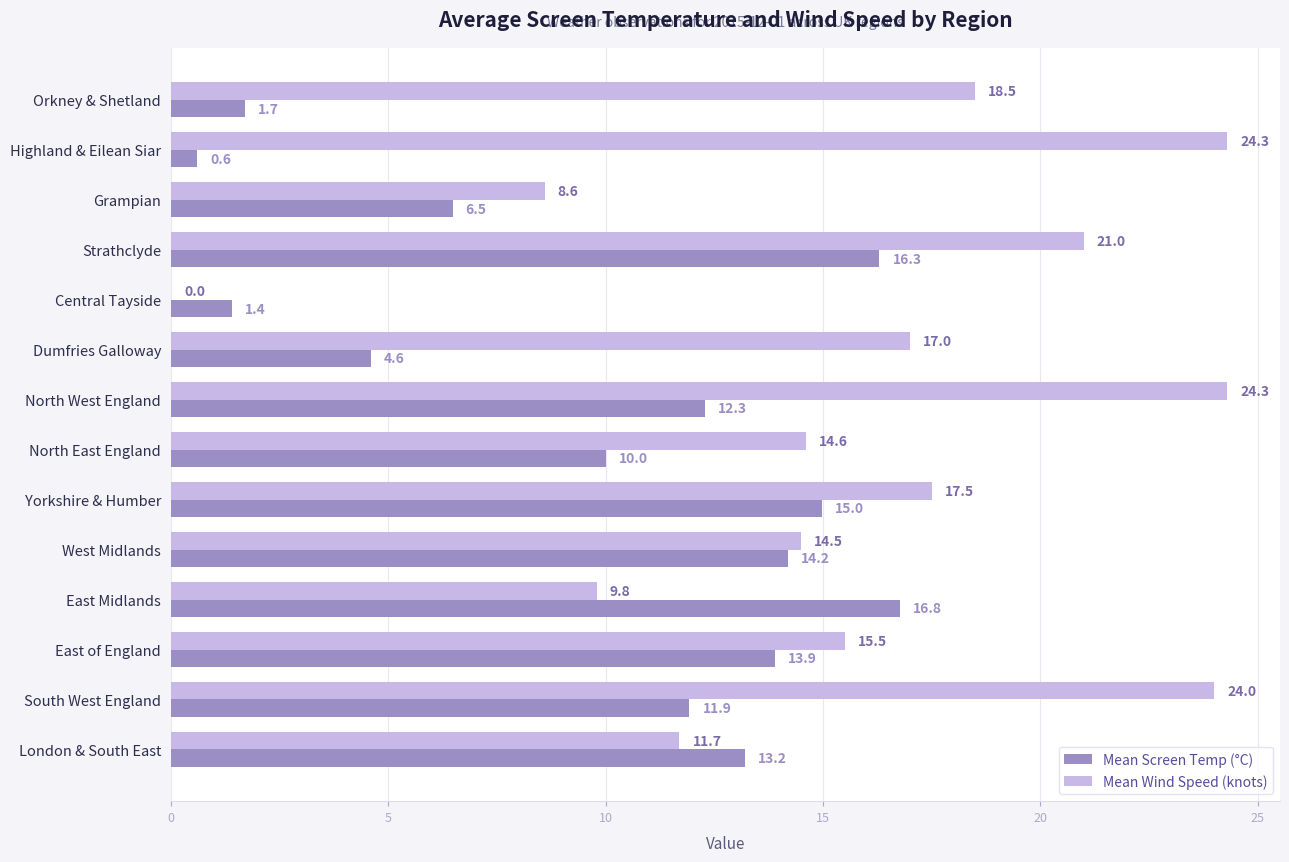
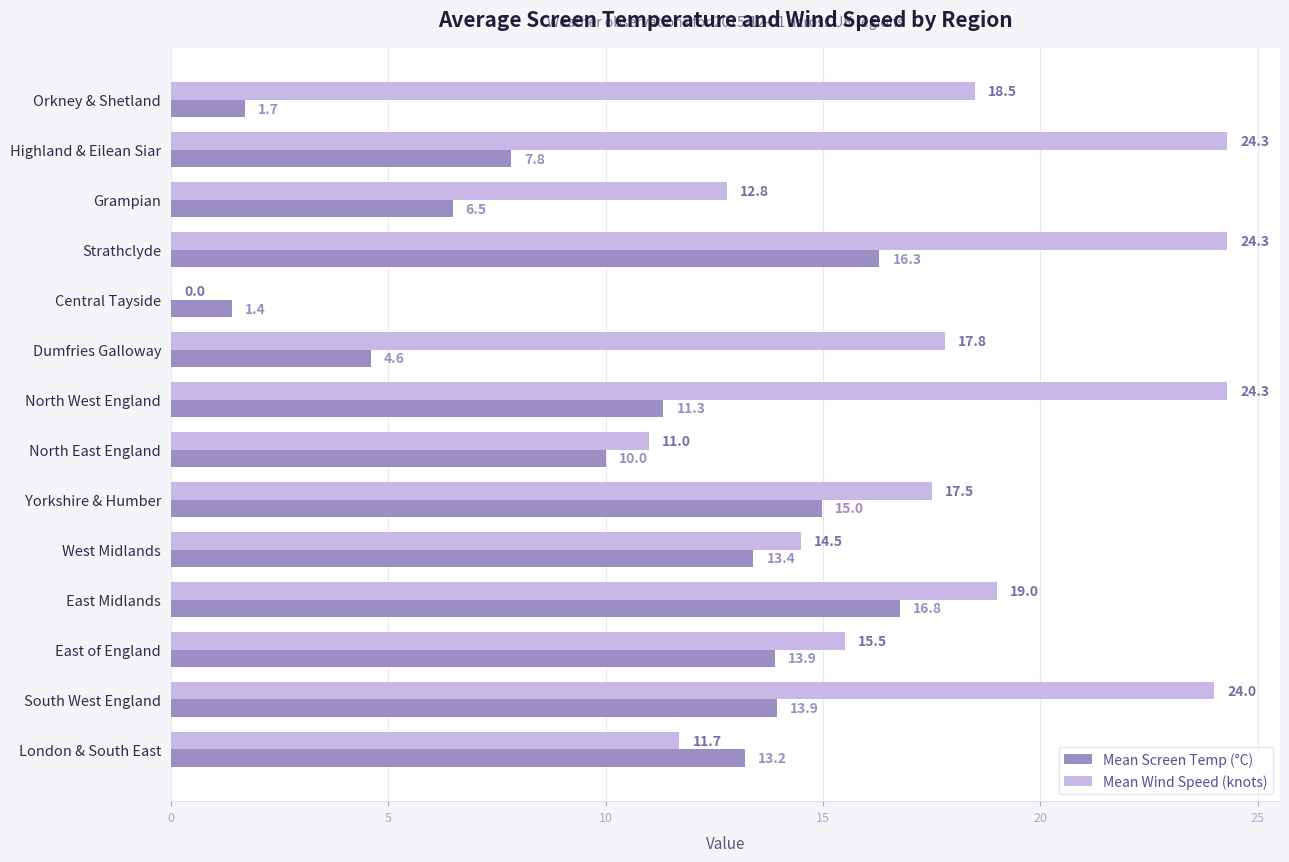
Mean Screen Temp (°C), Highland & Eilean Siar: 0.6 -> 7.8
Mean Wind Speed (knots), Grampian: 8.6 -> 12.8
Mean Wind Speed (knots), Strathclyde: 21.0 -> 24.3
Mean Wind Speed (knots), Dumfries Galloway: 17.0 -> 17.8
Mean Screen Temp (°C), North West England: 12.3 -> 11.3
Mean Wind Speed (knots), North East England: 14.6 -> 11.0
Mean Screen Temp (°C), West Midlands: 14.2 -> 13.4
Mean Wind Speed (knots), East Midlands: 9.8 -> 19.0
Mean Screen Temp (°C), South West England: 11.9 -> 13.9
